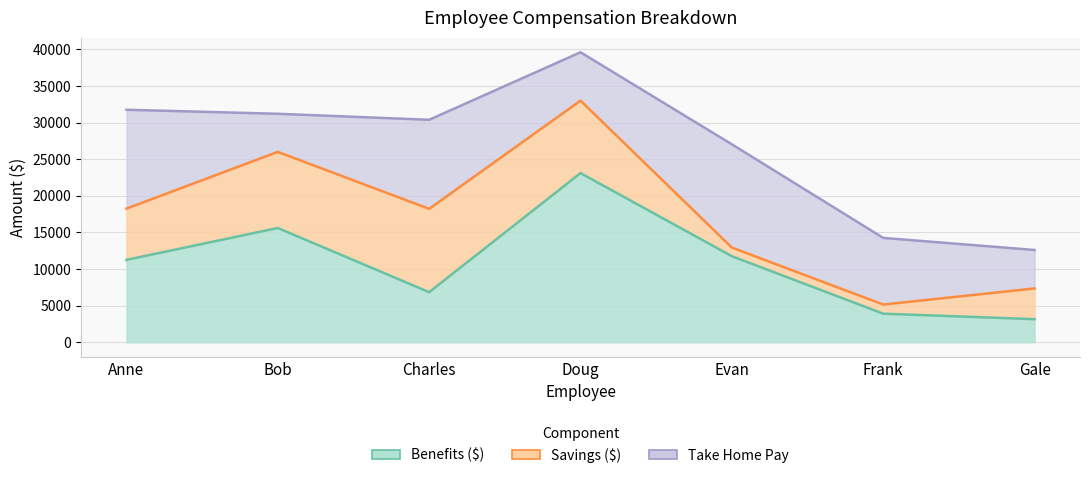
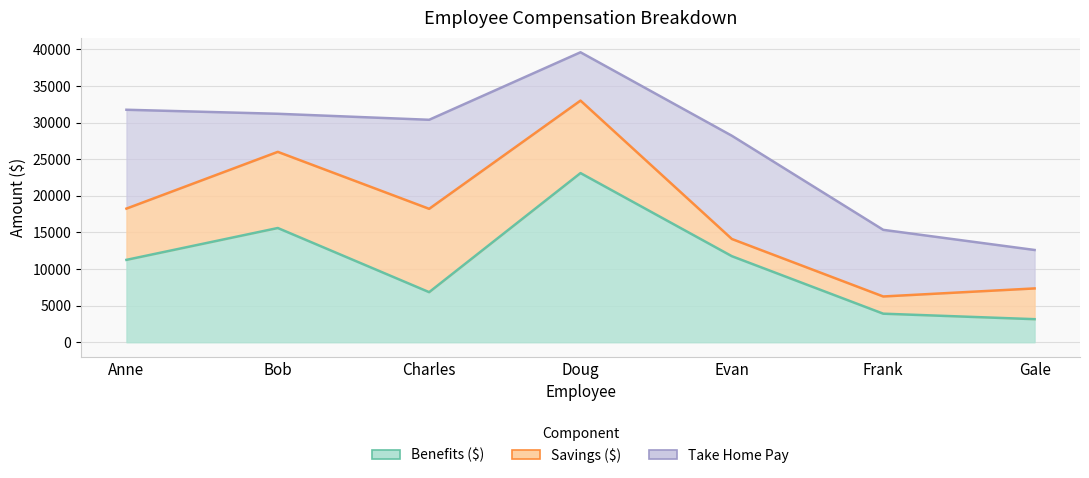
Savings ($), Evan: 1000 -> 2000
Savings ($), Frank: 1000 -> 2000
